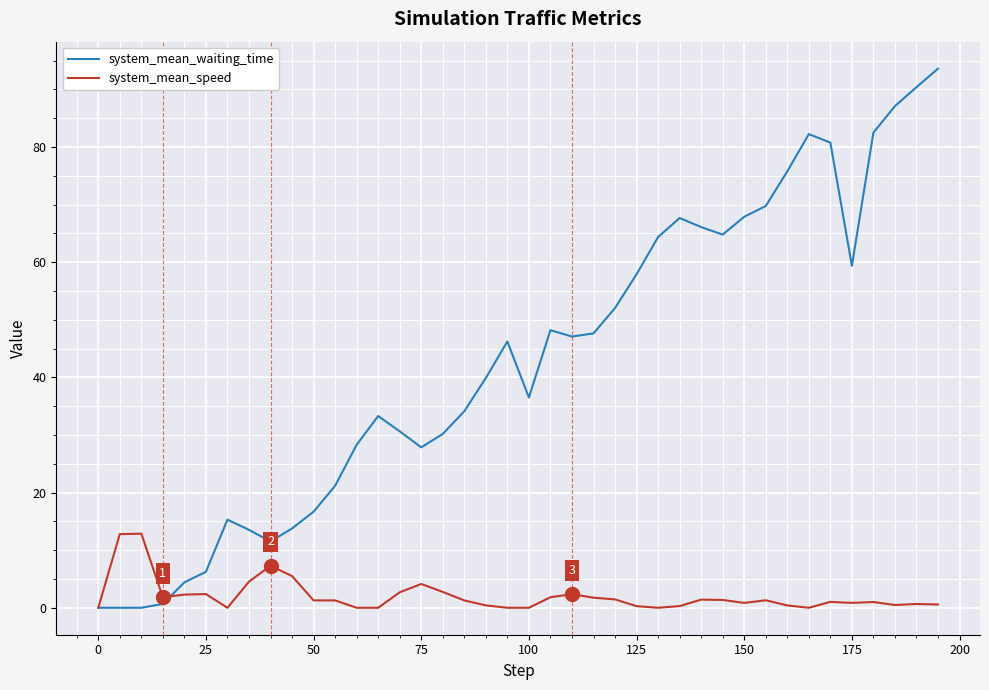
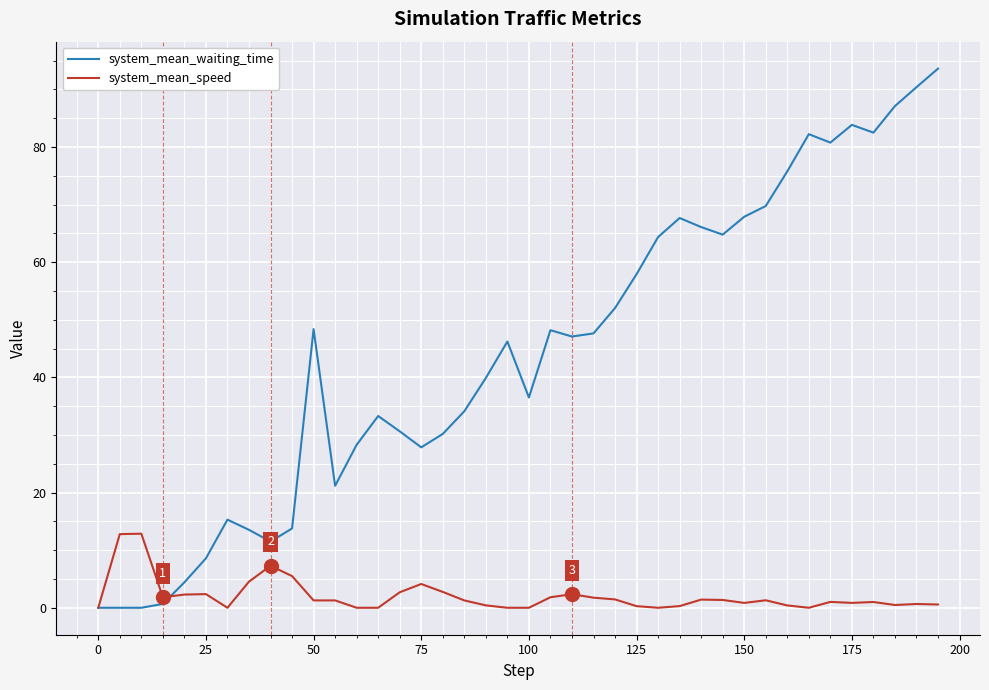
system_mean_waiting_time, 25: 6 -> 9
system_mean_waiting_time, 50: 17 -> 48
system_mean_waiting_time, 175: 59 -> 84
